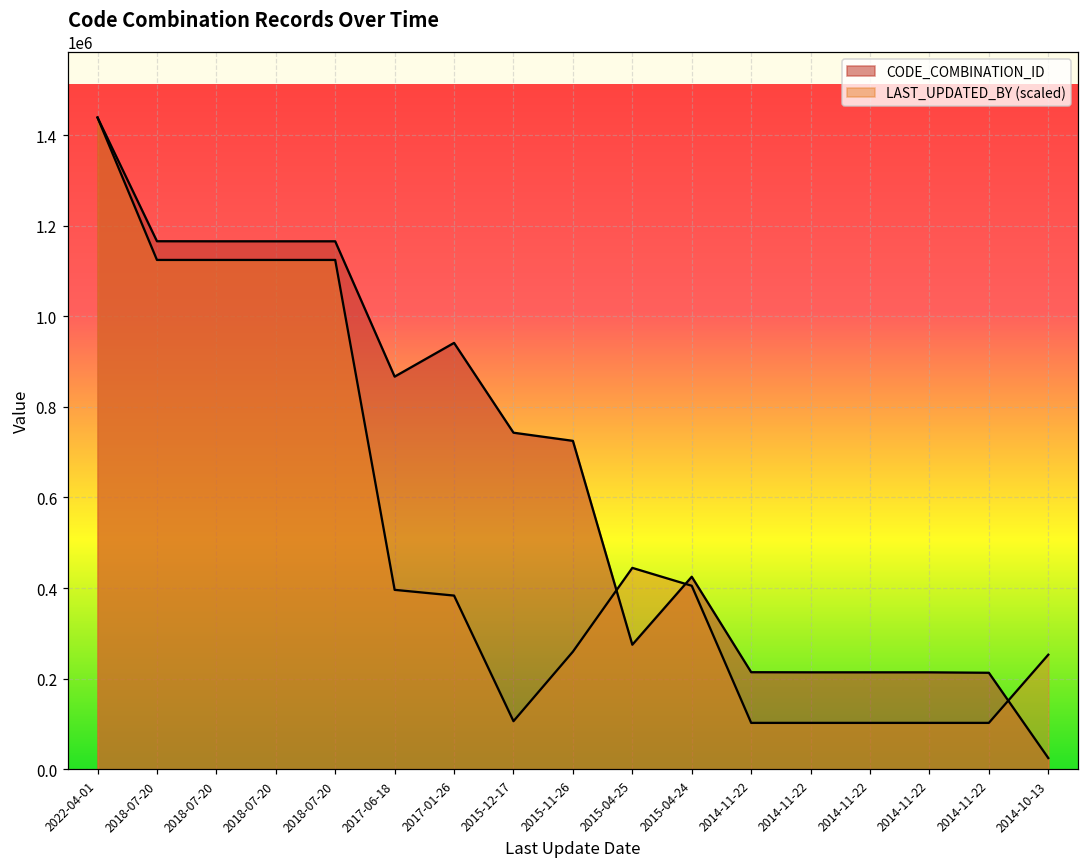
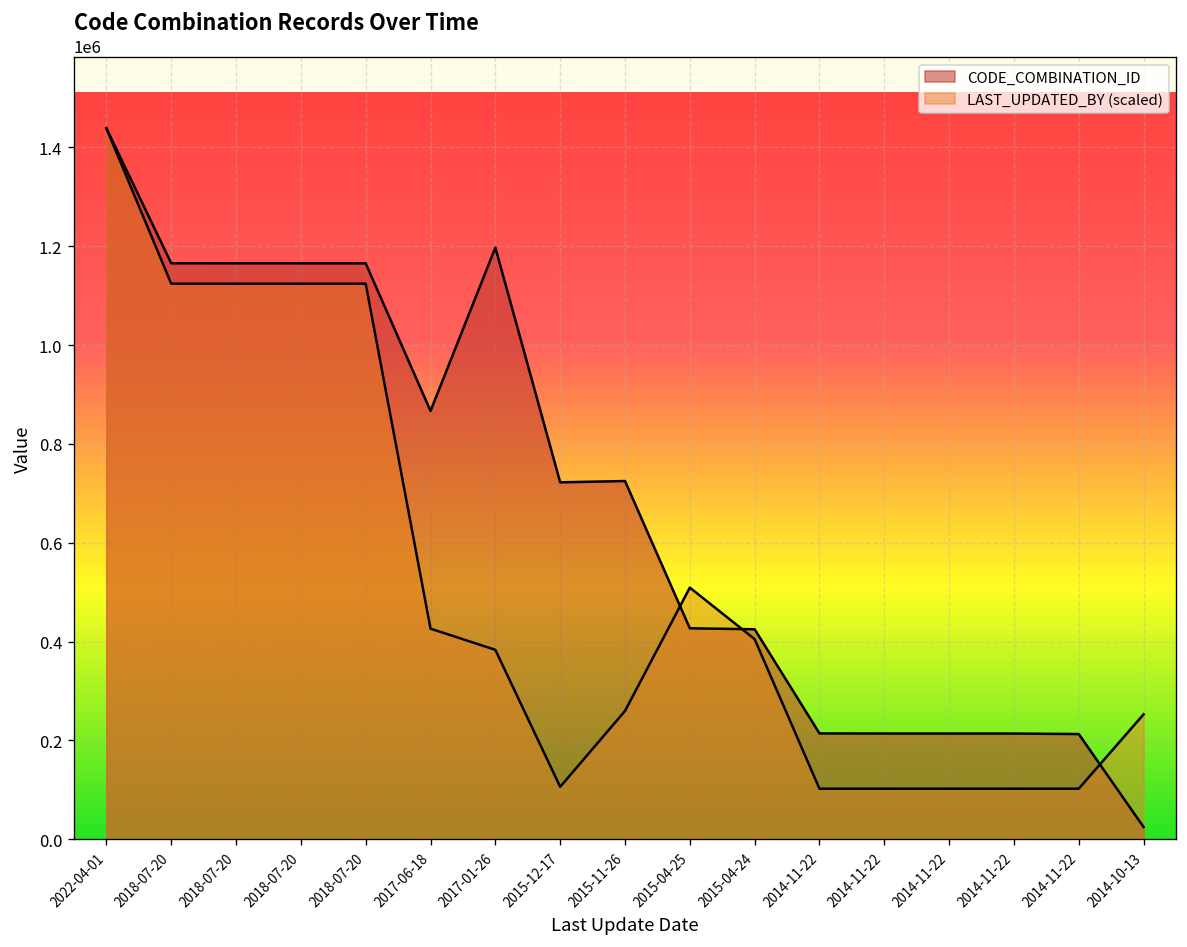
LAST_UPDATED_BY (scaled), 2017-06-18: 400000 -> 430000
CODE_COMBINATION_ID, 2017-01-26: 940000 -> 1200000
CODE_COMBINATION_ID, 2015-12-17: 740000 -> 720000
CODE_COMBINATION_ID, 2015-04-25: 270000 -> 430000
LAST_UPDATED_BY (scaled), 2015-04-25: 440000 -> 510000
